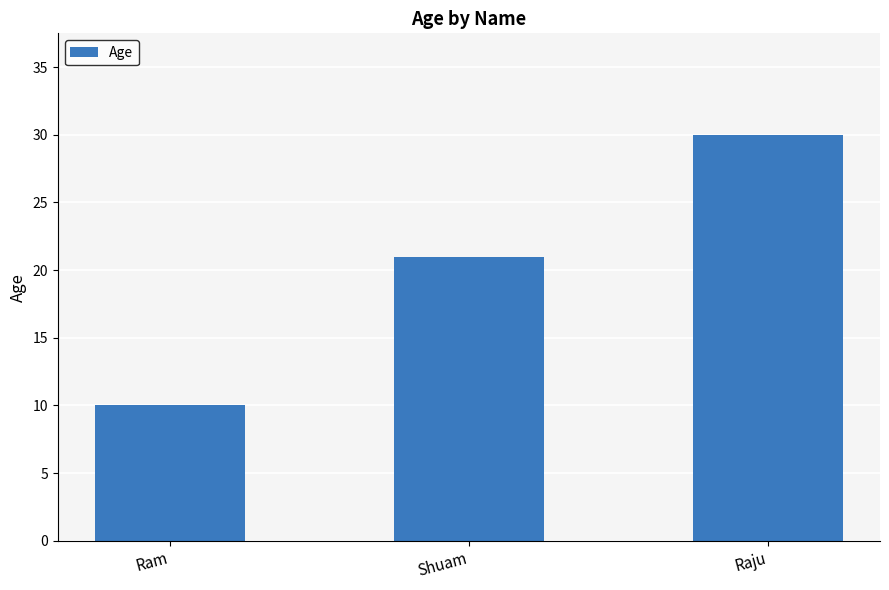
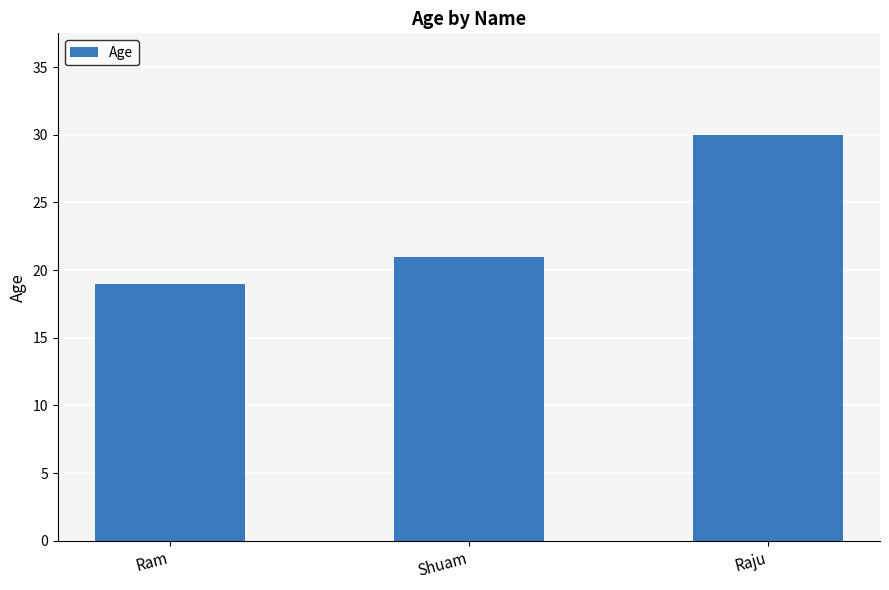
Ram: 10 -> 19
